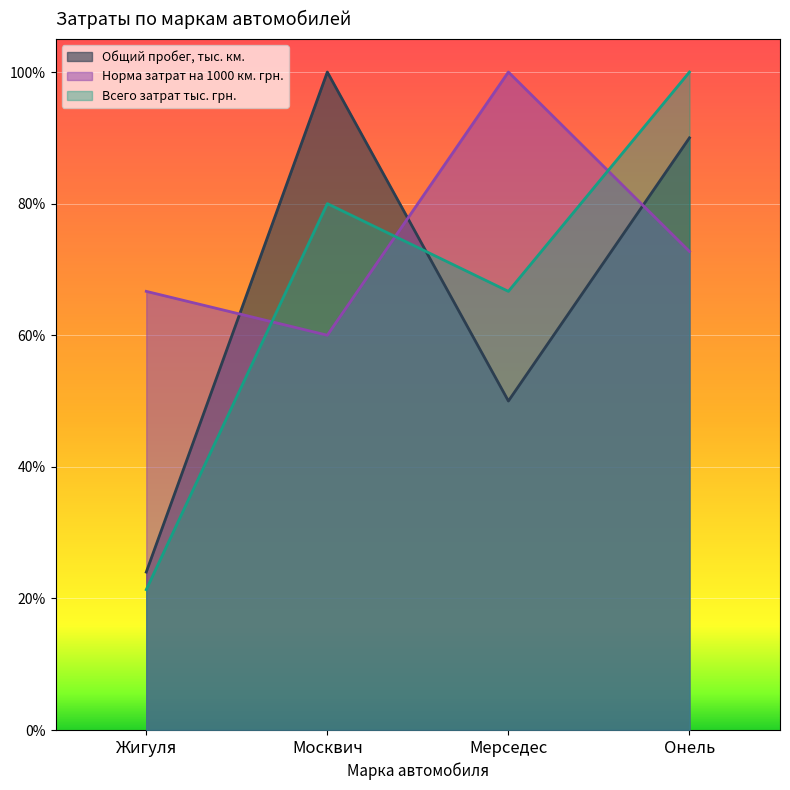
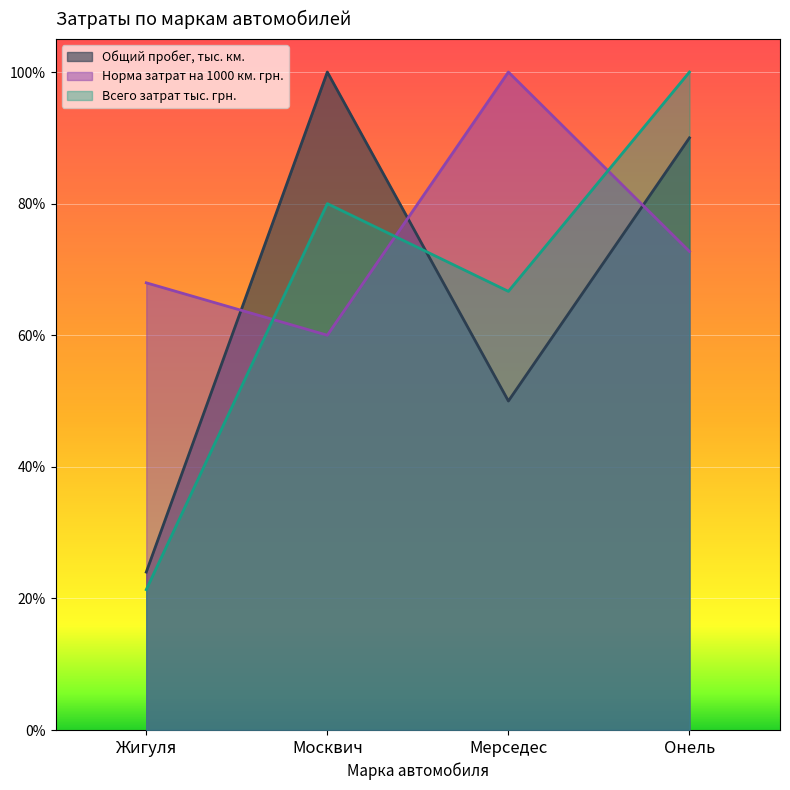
Норма затрат на 1000 км. грн., Жигуля: 67% -> 68%
